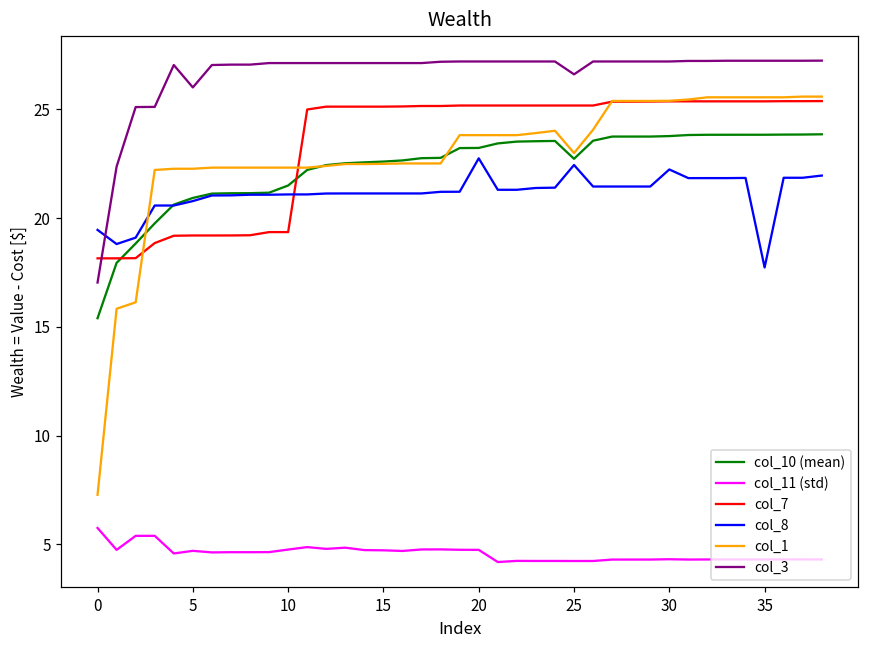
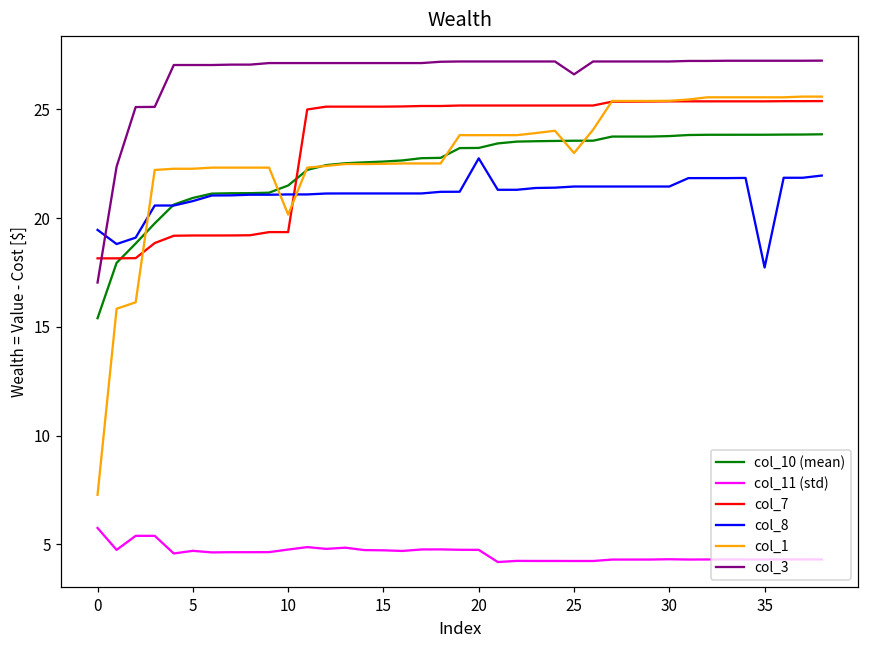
col_3, 5: 26.0 -> 27.0
col_1, 10: 22.3 -> 20.2
col_10 (mean), 25: 22.7 -> 23.6
col_8, 25: 22.4 -> 21.5
col_8, 30: 22.2 -> 21.5
